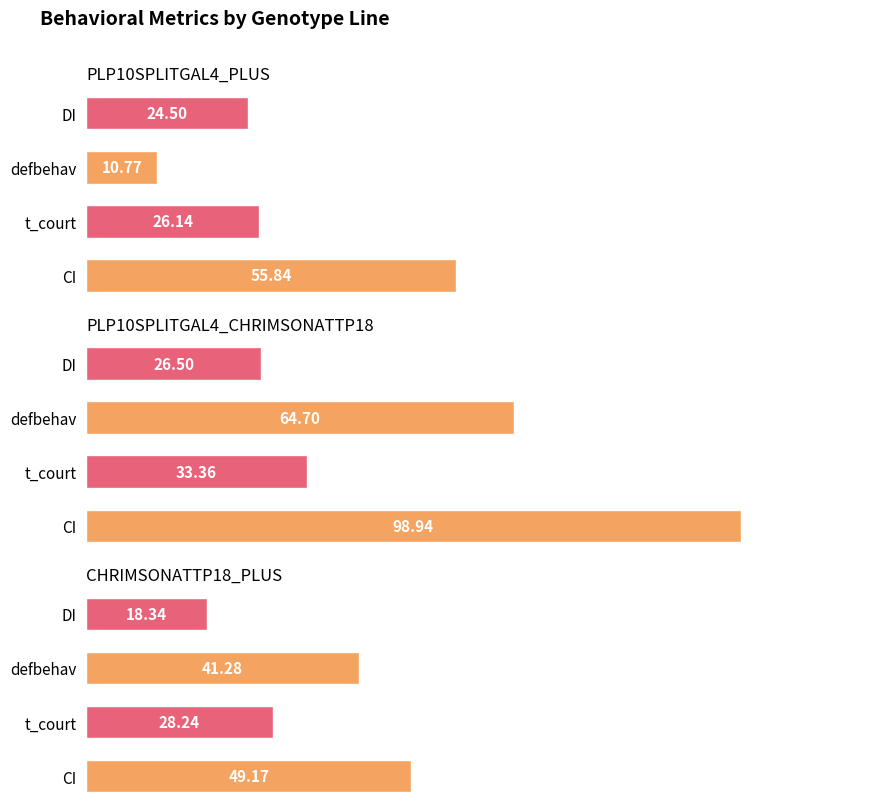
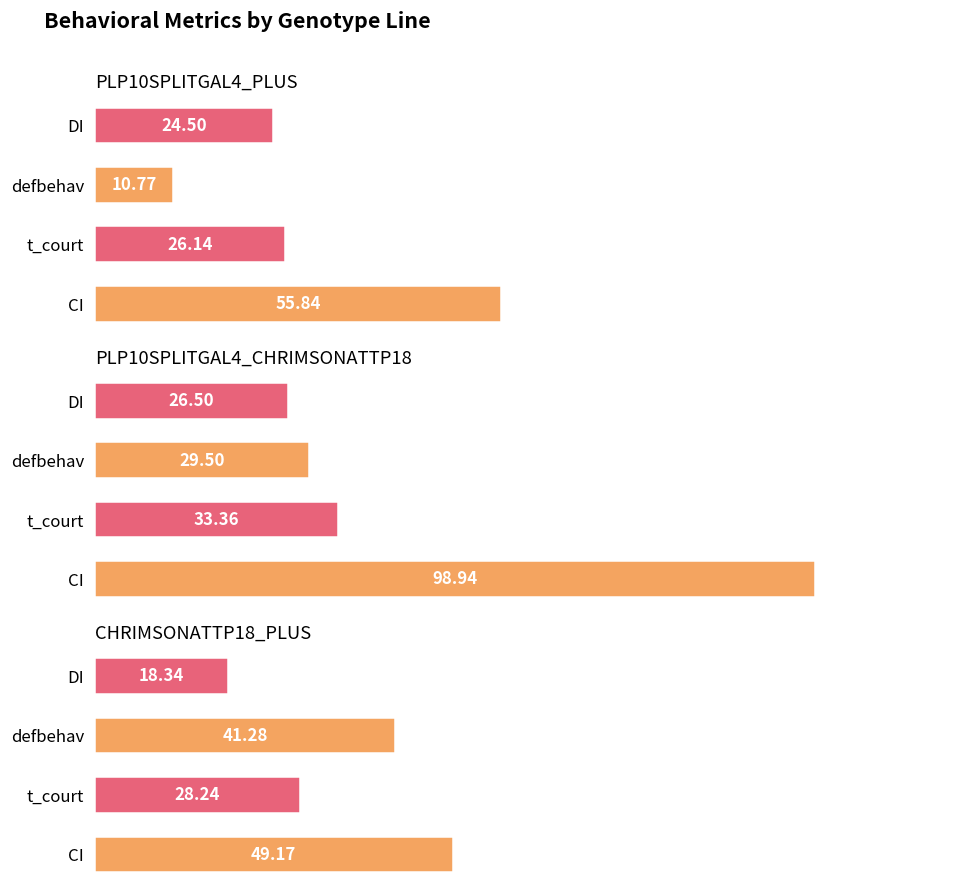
PLP10SPLITGAL4_CHRIMSONATTP18, defbehav: 64.70 -> 29.50
